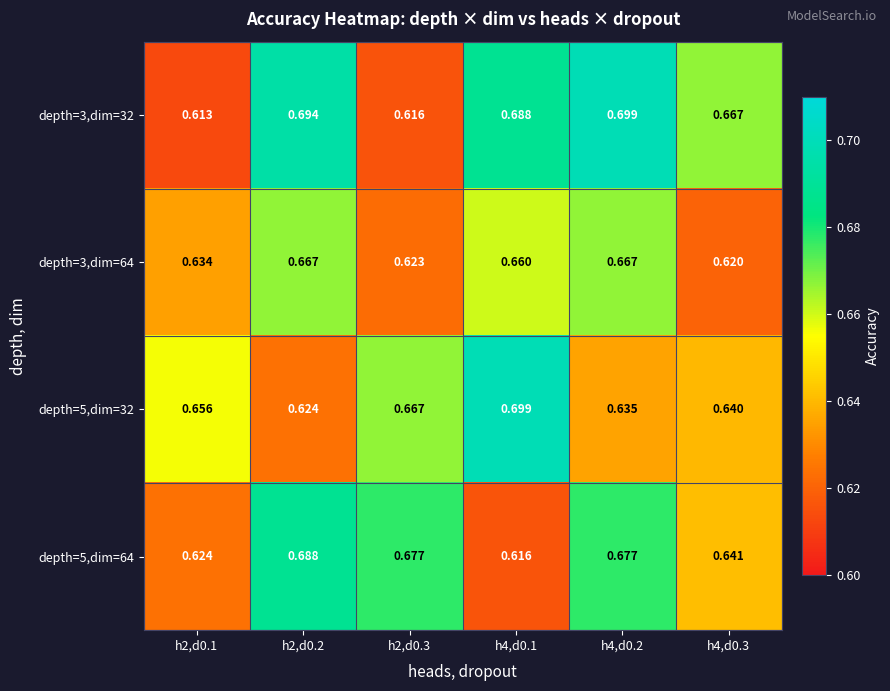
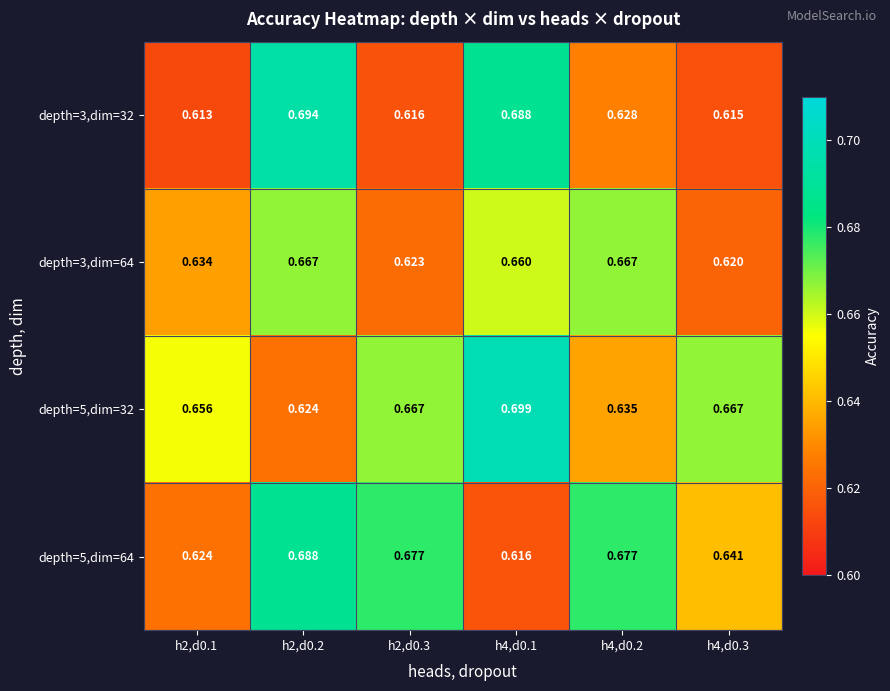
depth=3,dim=32, h4,d0.2: 0.699 -> 0.628
depth=3,dim=32, h4,d0.3: 0.667 -> 0.615
depth=5,dim=32, h4,d0.3: 0.640 -> 0.667
